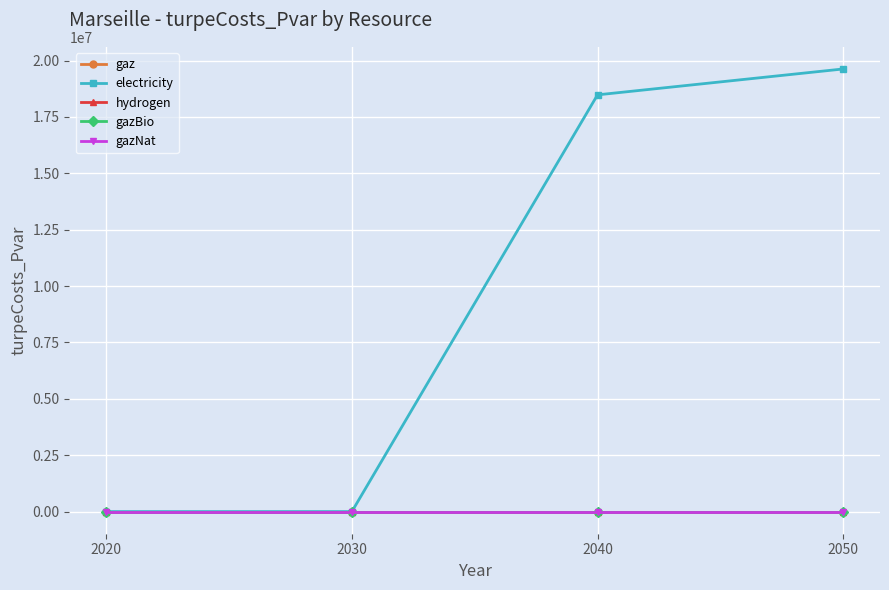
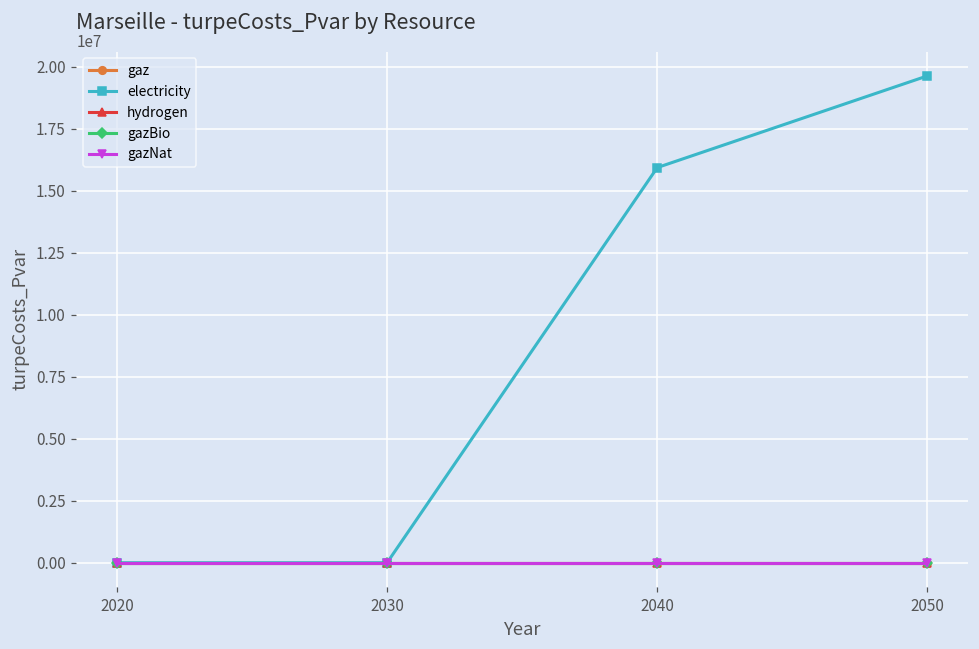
electricity, 2040: 18500000 -> 15900000
